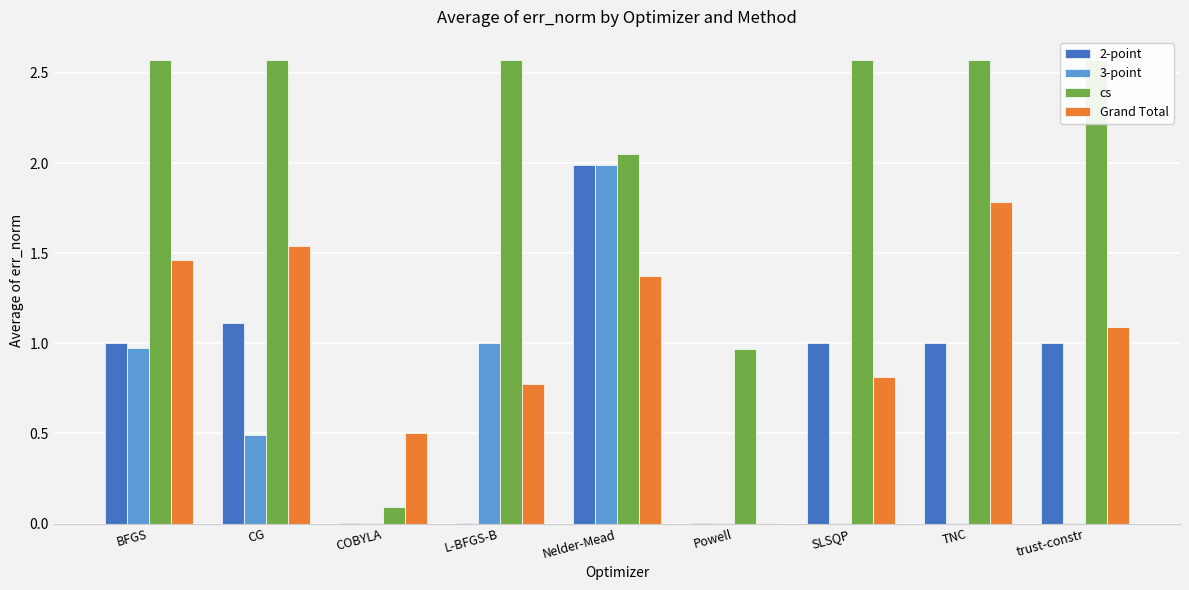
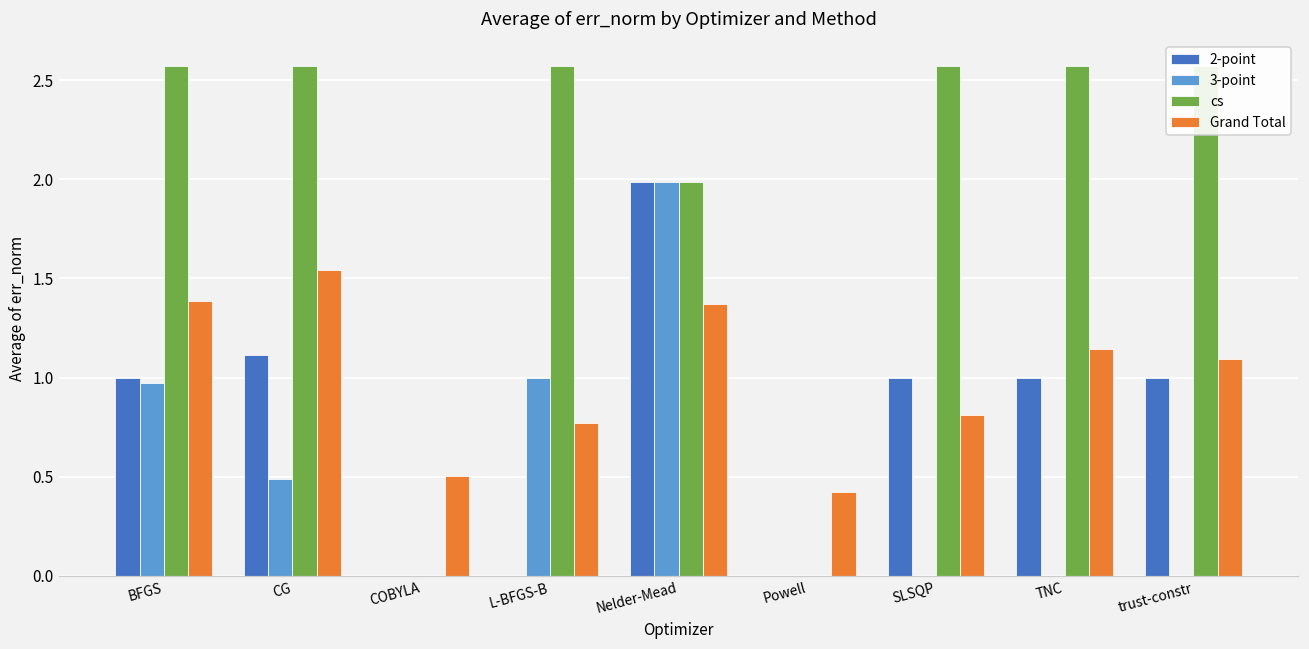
Grand Total, BFGS: 1.46 -> 1.39
cs, COBYLA: 0.09 -> 0.00
cs, Nelder-Mead: 2.05 -> 1.99
cs, Powell: 0.97 -> 0.00
Grand Total, Powell: 0.00 -> 0.43
Grand Total, TNC: 1.79 -> 1.14
